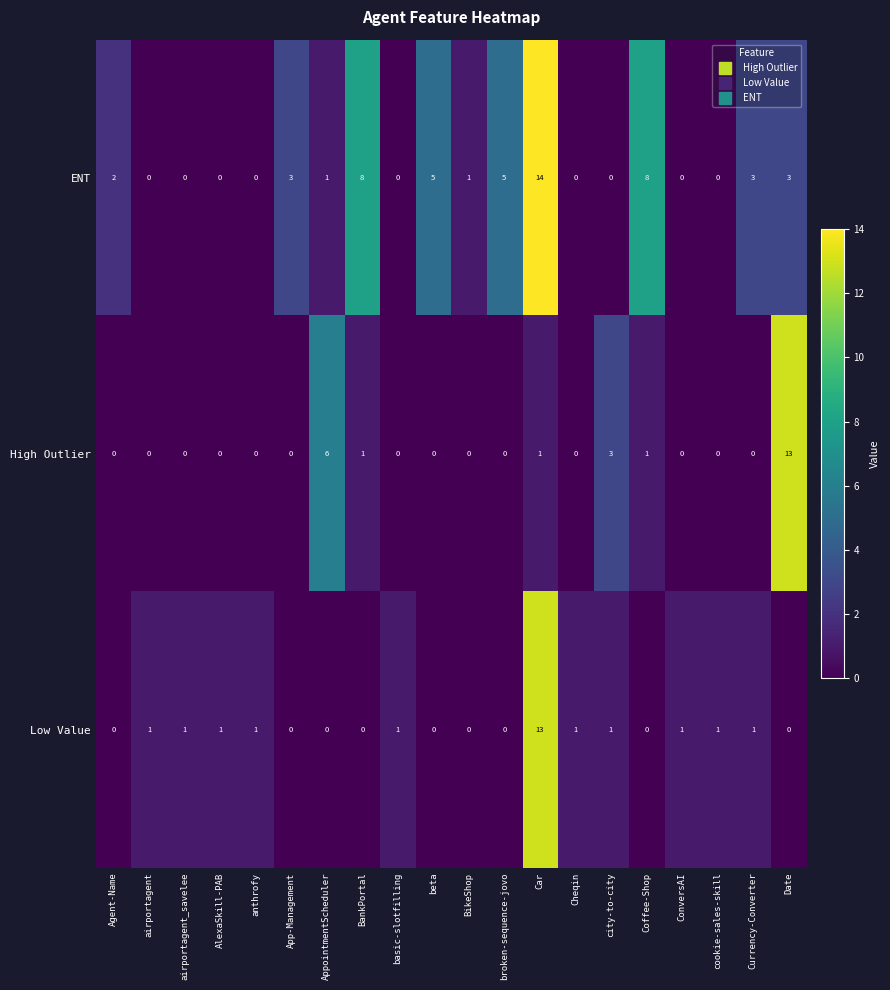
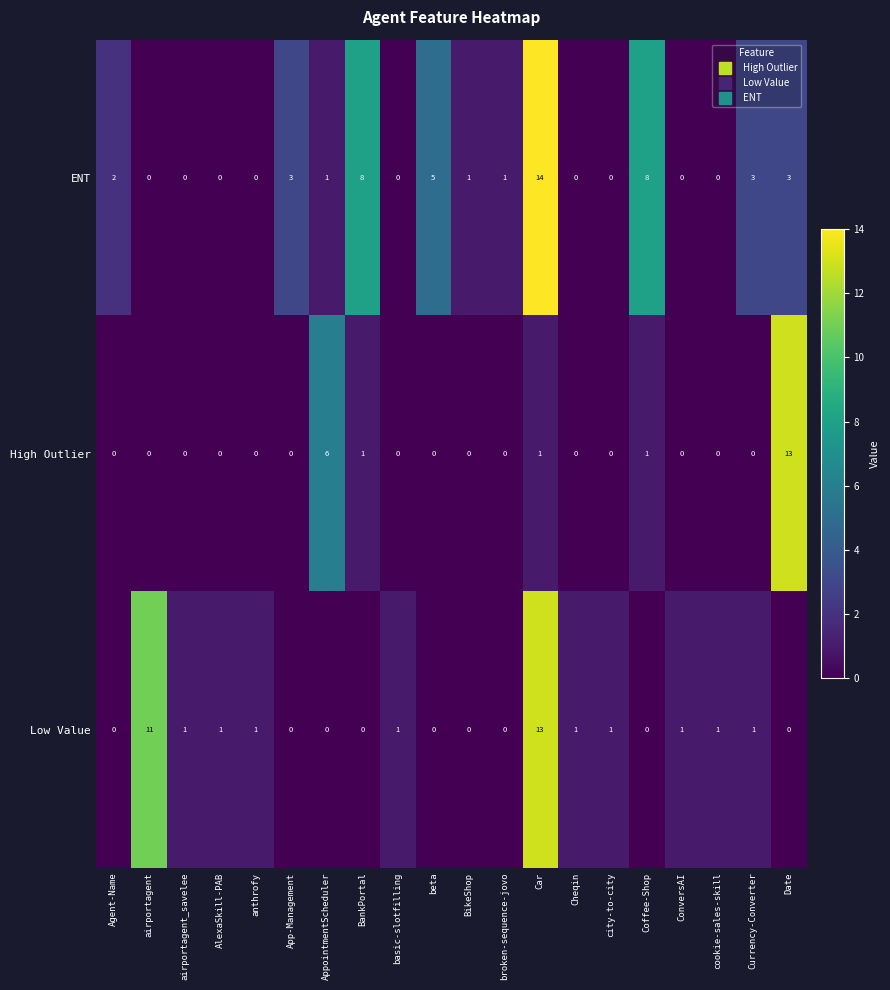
ENT, broken-sequence-jovo: 5 -> 1
High Outlier, city-to-city: 3 -> 0
Low Value, airportagent: 1 -> 11
